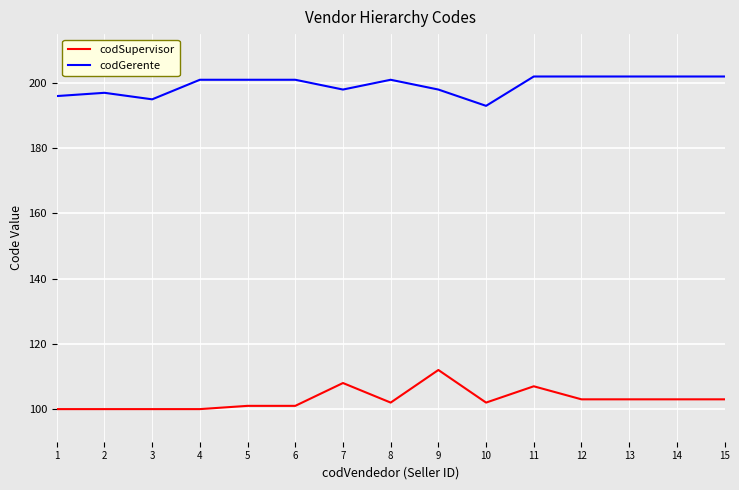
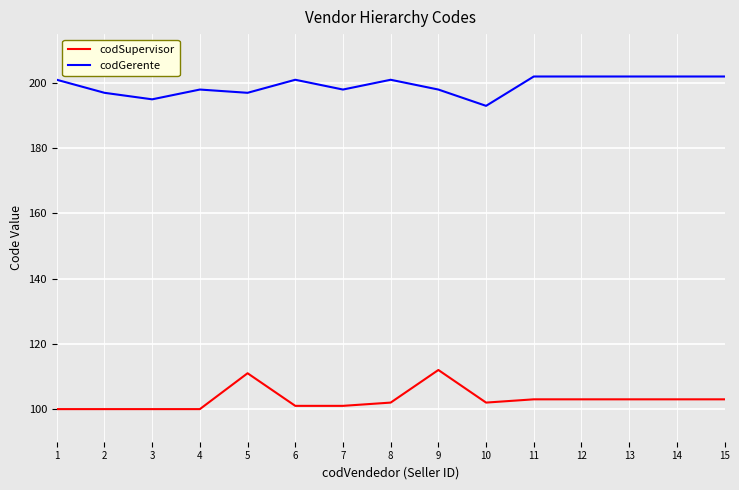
codGerente, 1: 196 -> 201
codGerente, 4: 201 -> 198
codSupervisor, 5: 101 -> 111
codGerente, 5: 201 -> 197
codSupervisor, 7: 108 -> 101
codSupervisor, 11: 107 -> 103
